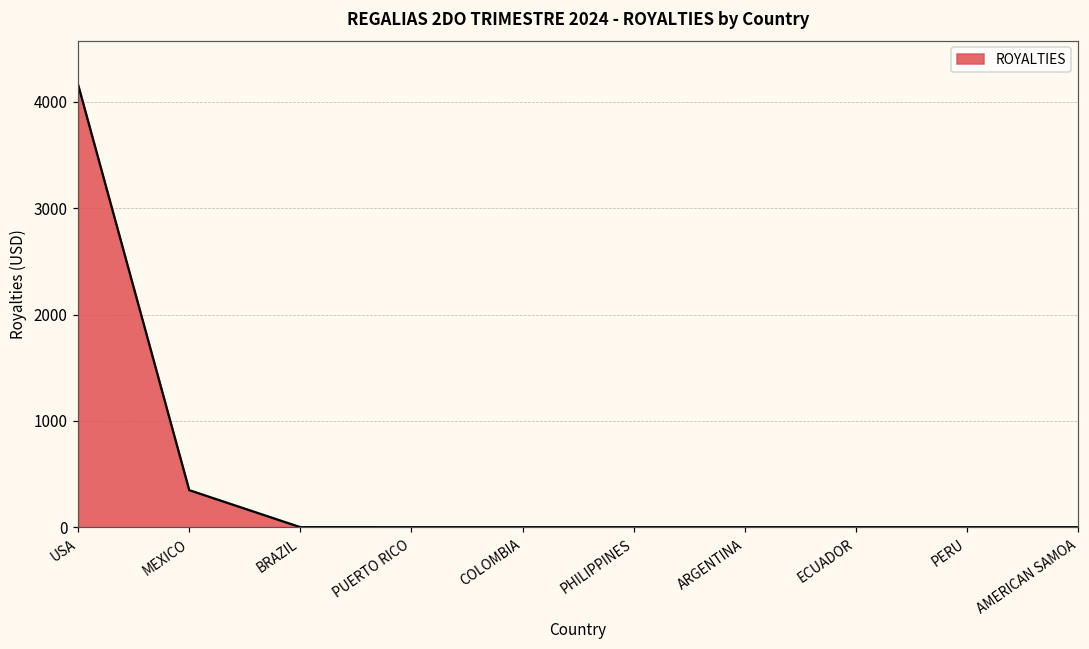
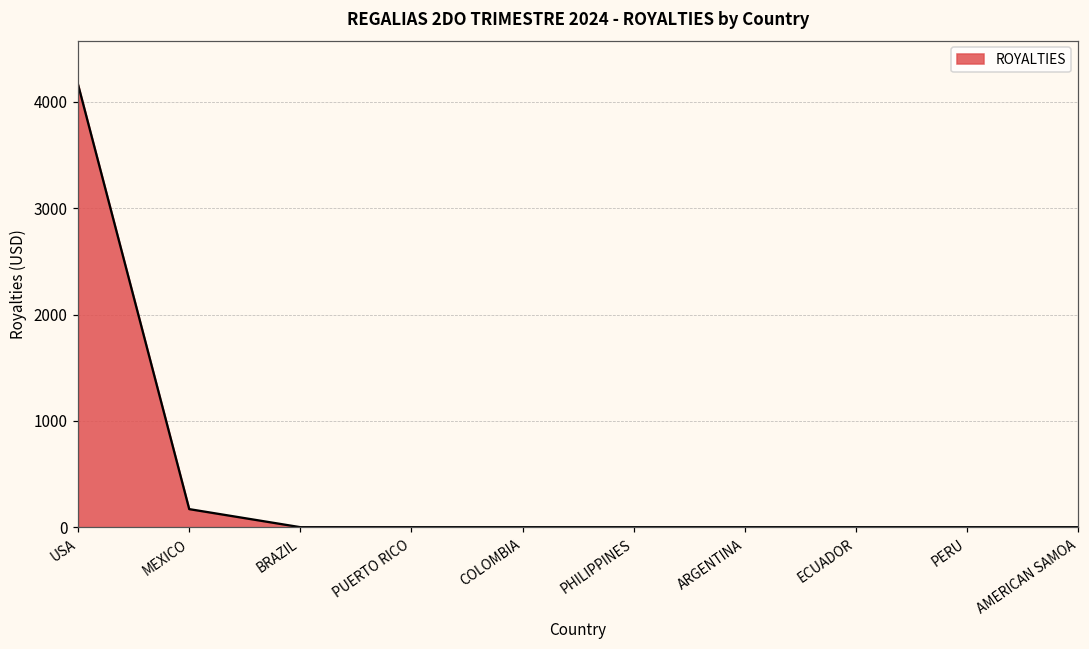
MEXICO: 300 -> 200
